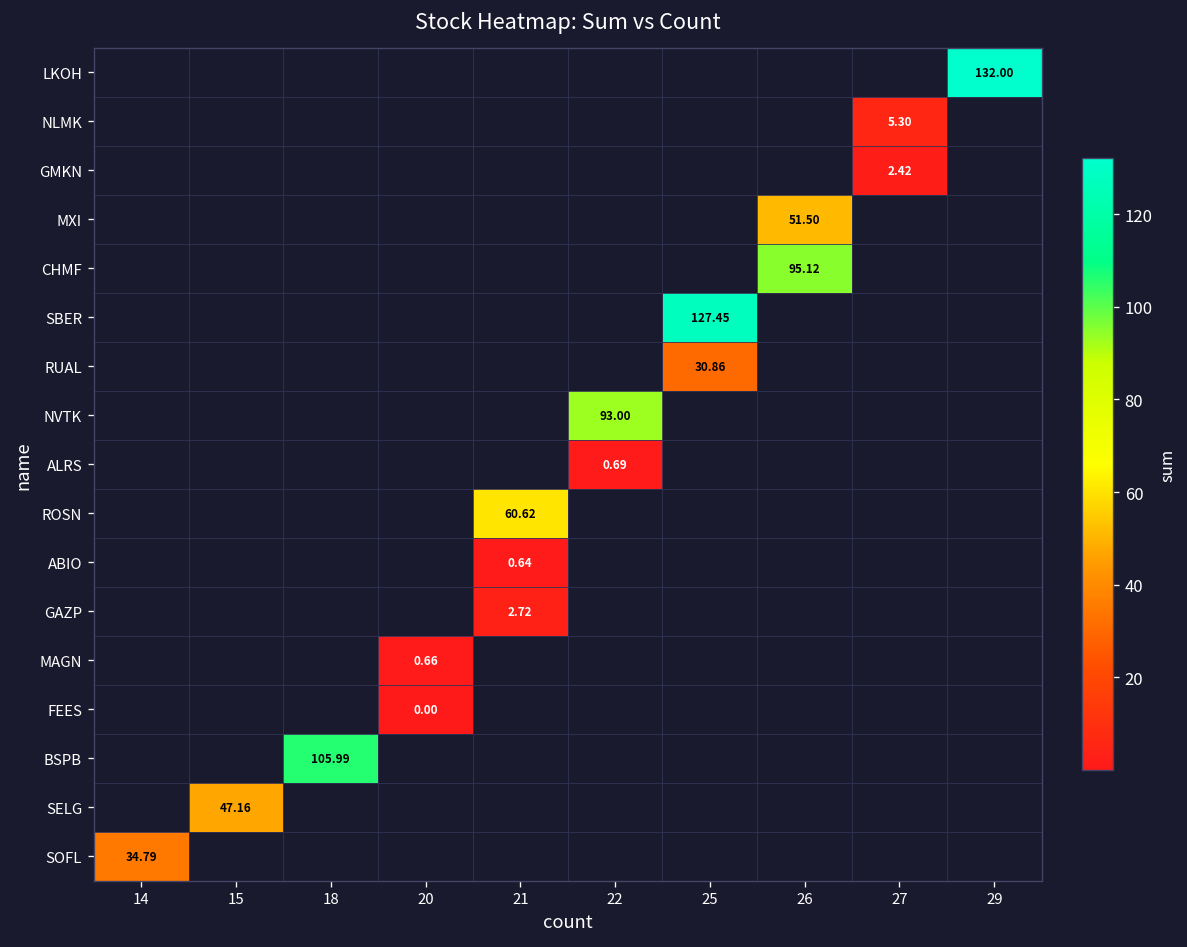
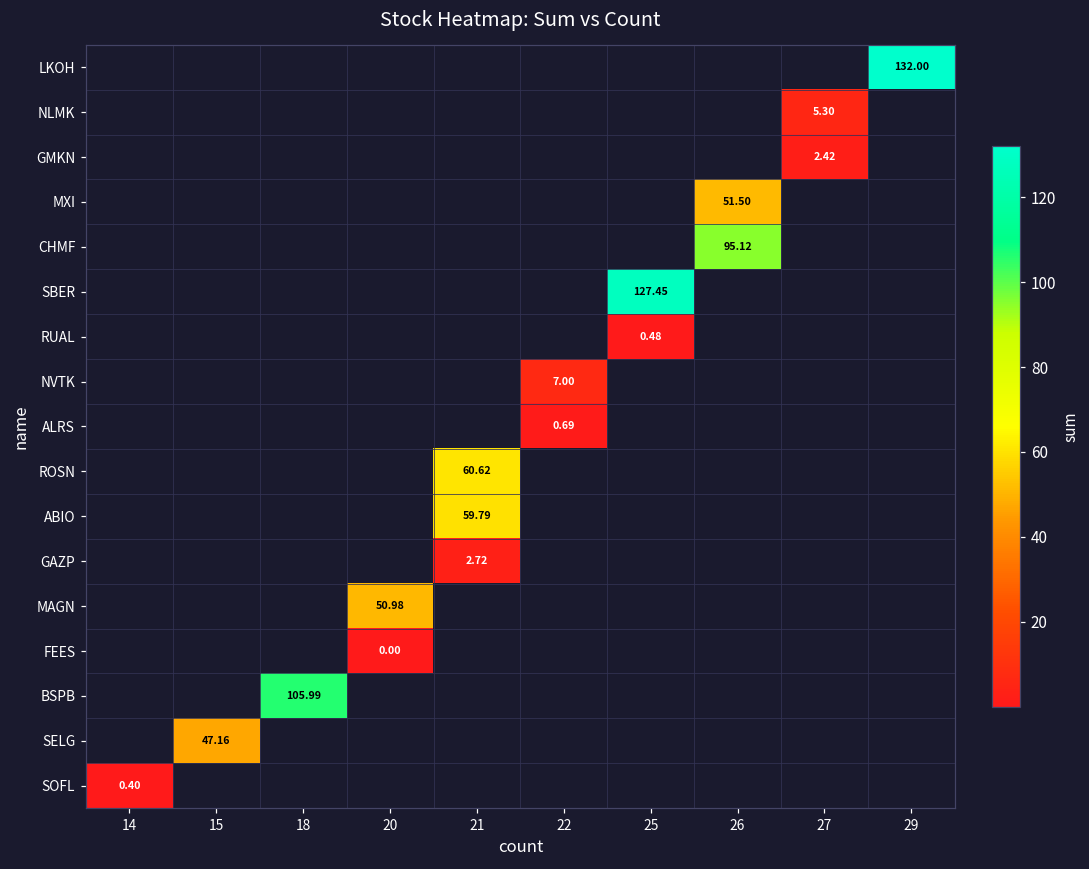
RUAL, 25: 30.86 -> 0.48
NVTK, 22: 93.00 -> 7.00
ABIO, 21: 0.64 -> 59.79
MAGN, 20: 0.66 -> 50.98
SOFL, 14: 34.79 -> 0.40
